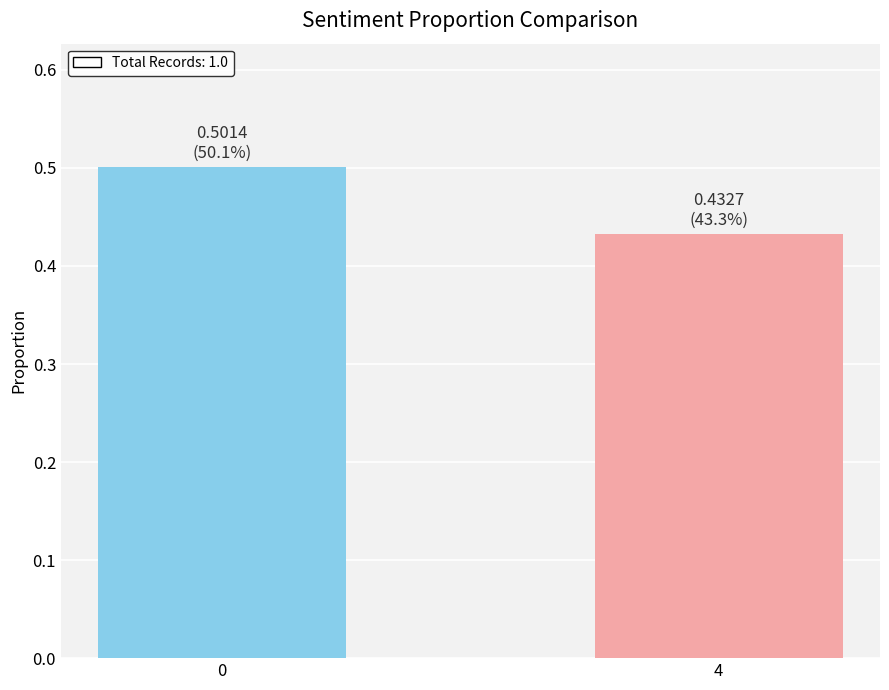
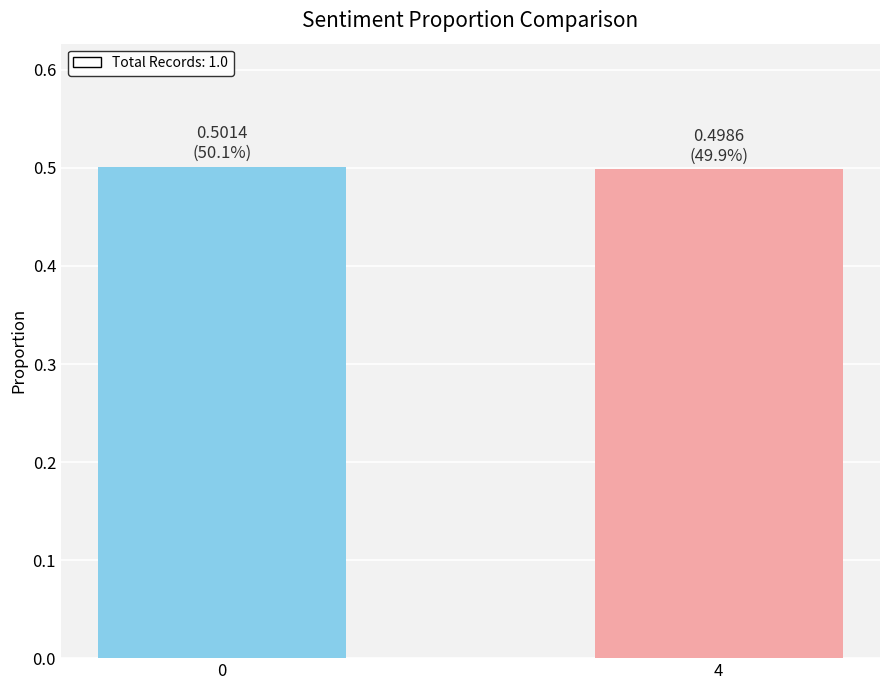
4: 0.4327 (43.3%) -> 0.4986 (49.9%)
